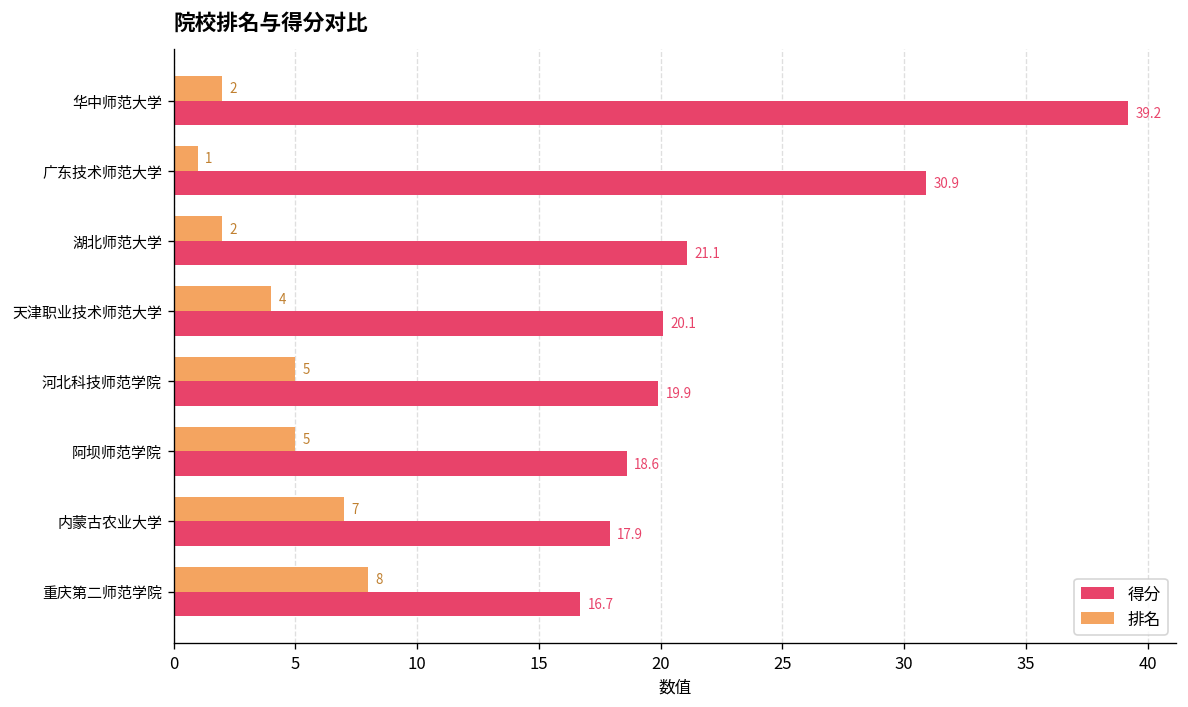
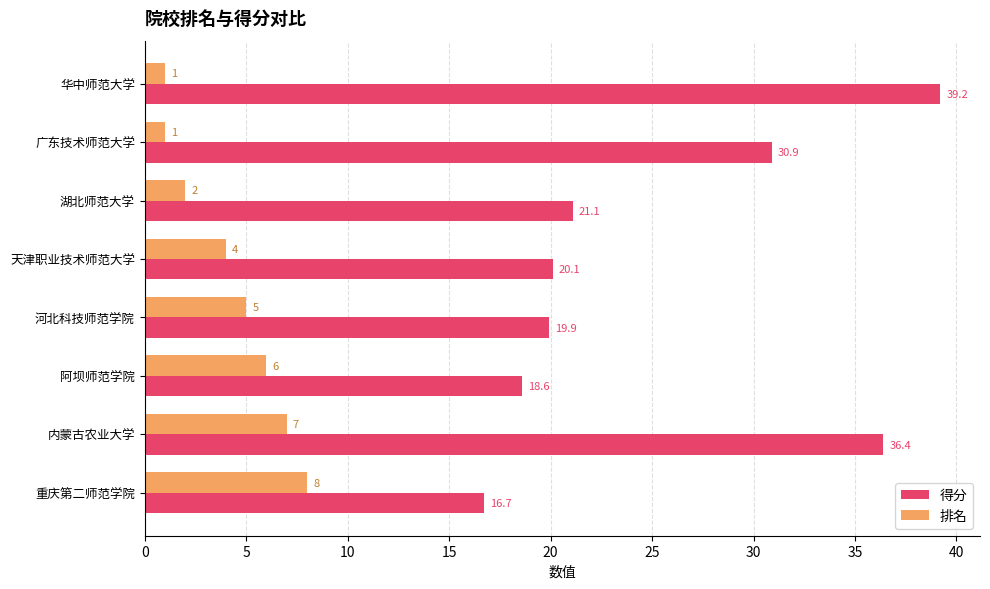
排名, 华中师范大学: 2 -> 1
排名, 阿坝师范学院: 5 -> 6
得分, 内蒙古农业大学: 17.9 -> 36.4
